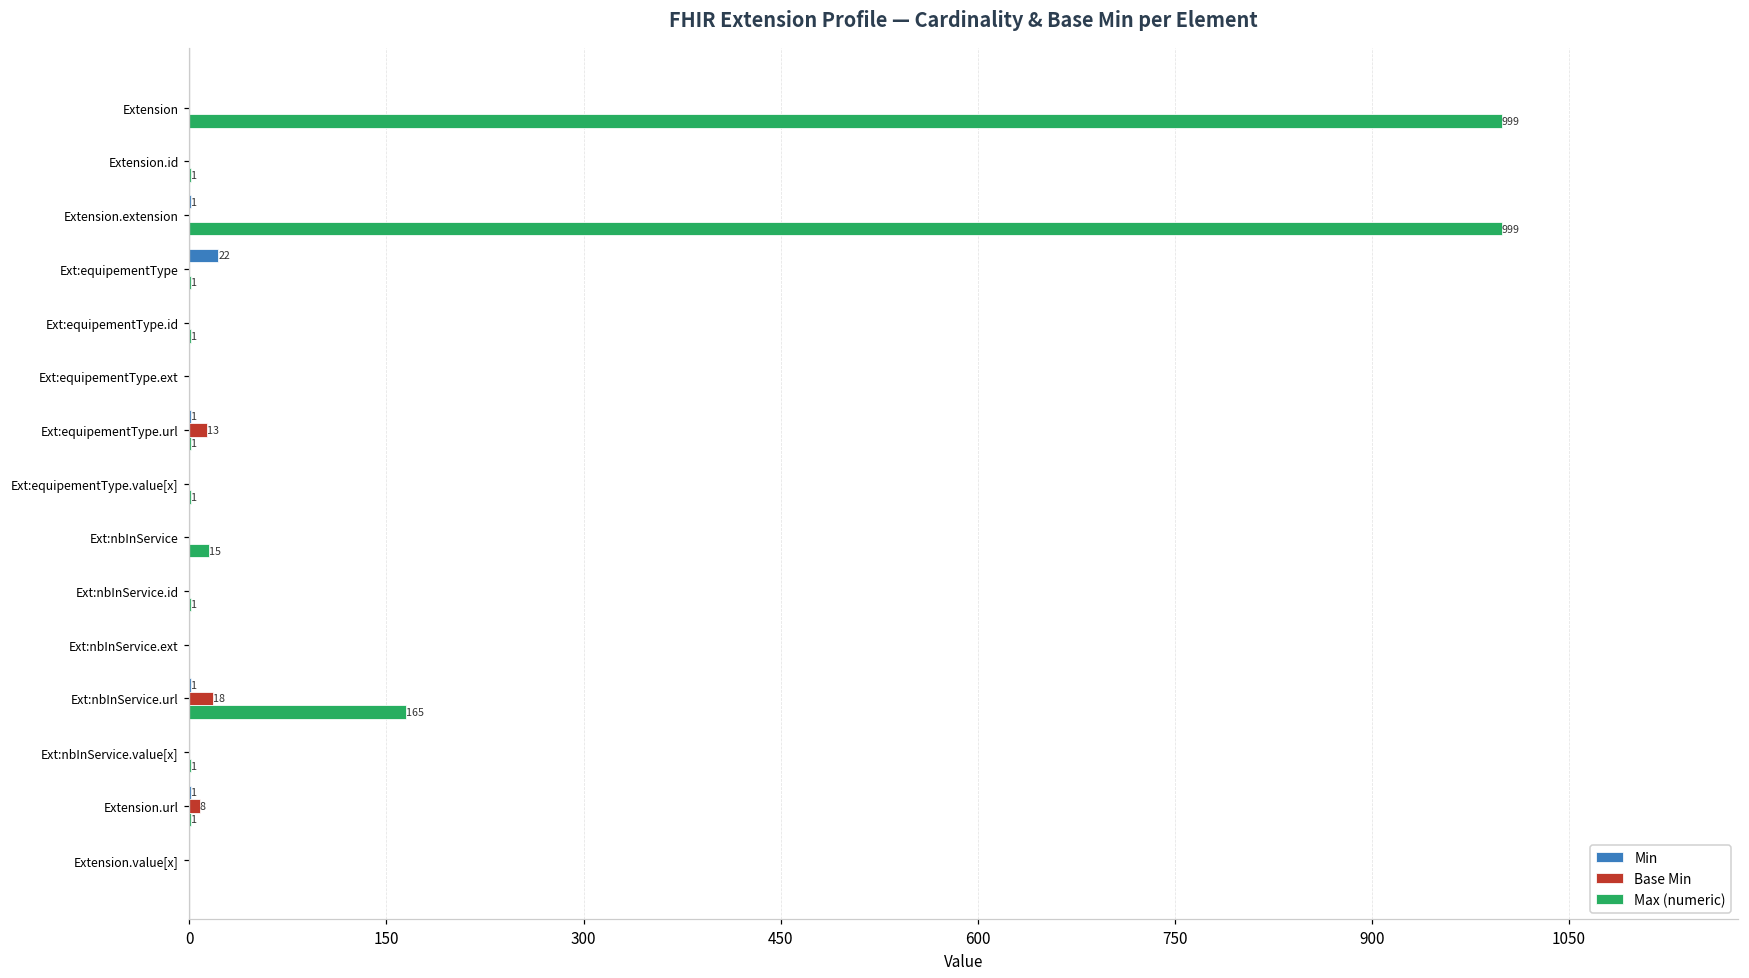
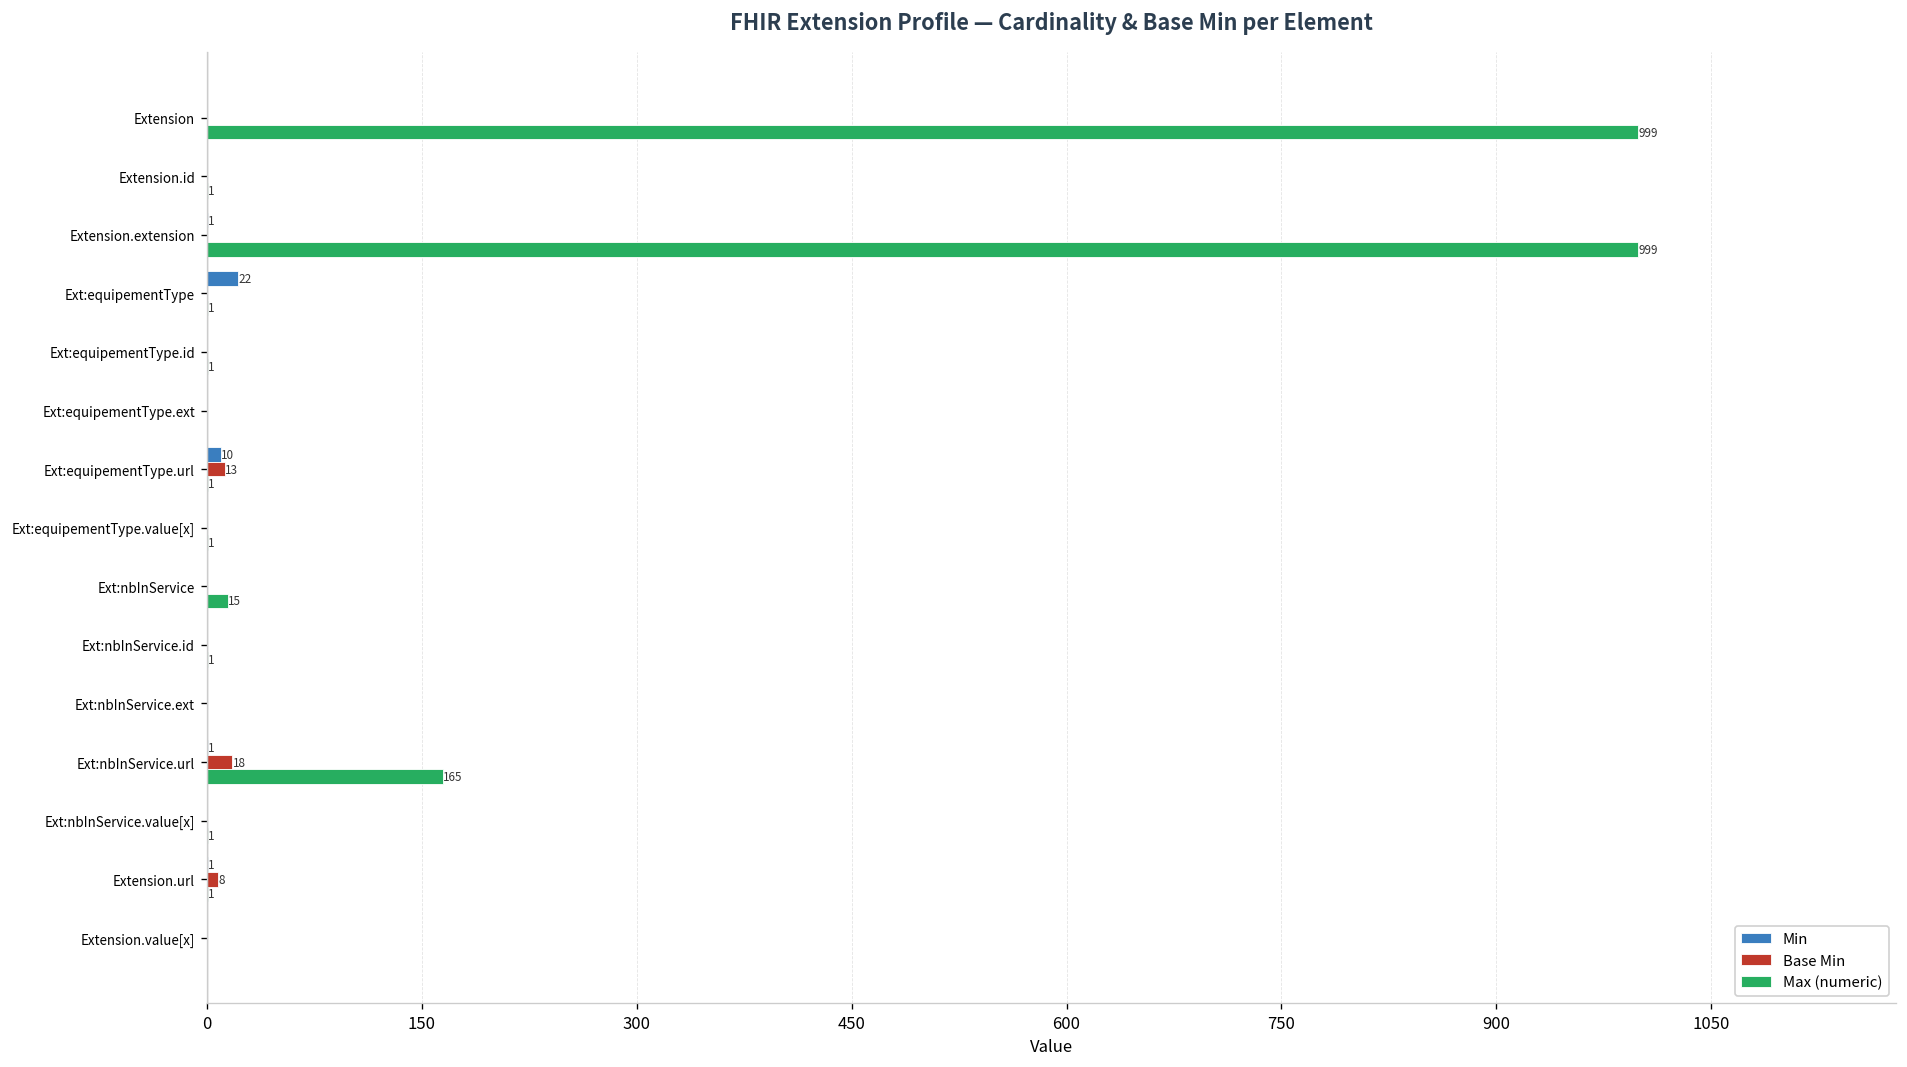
Min, Ext:equipementType.url: 1 -> 10
